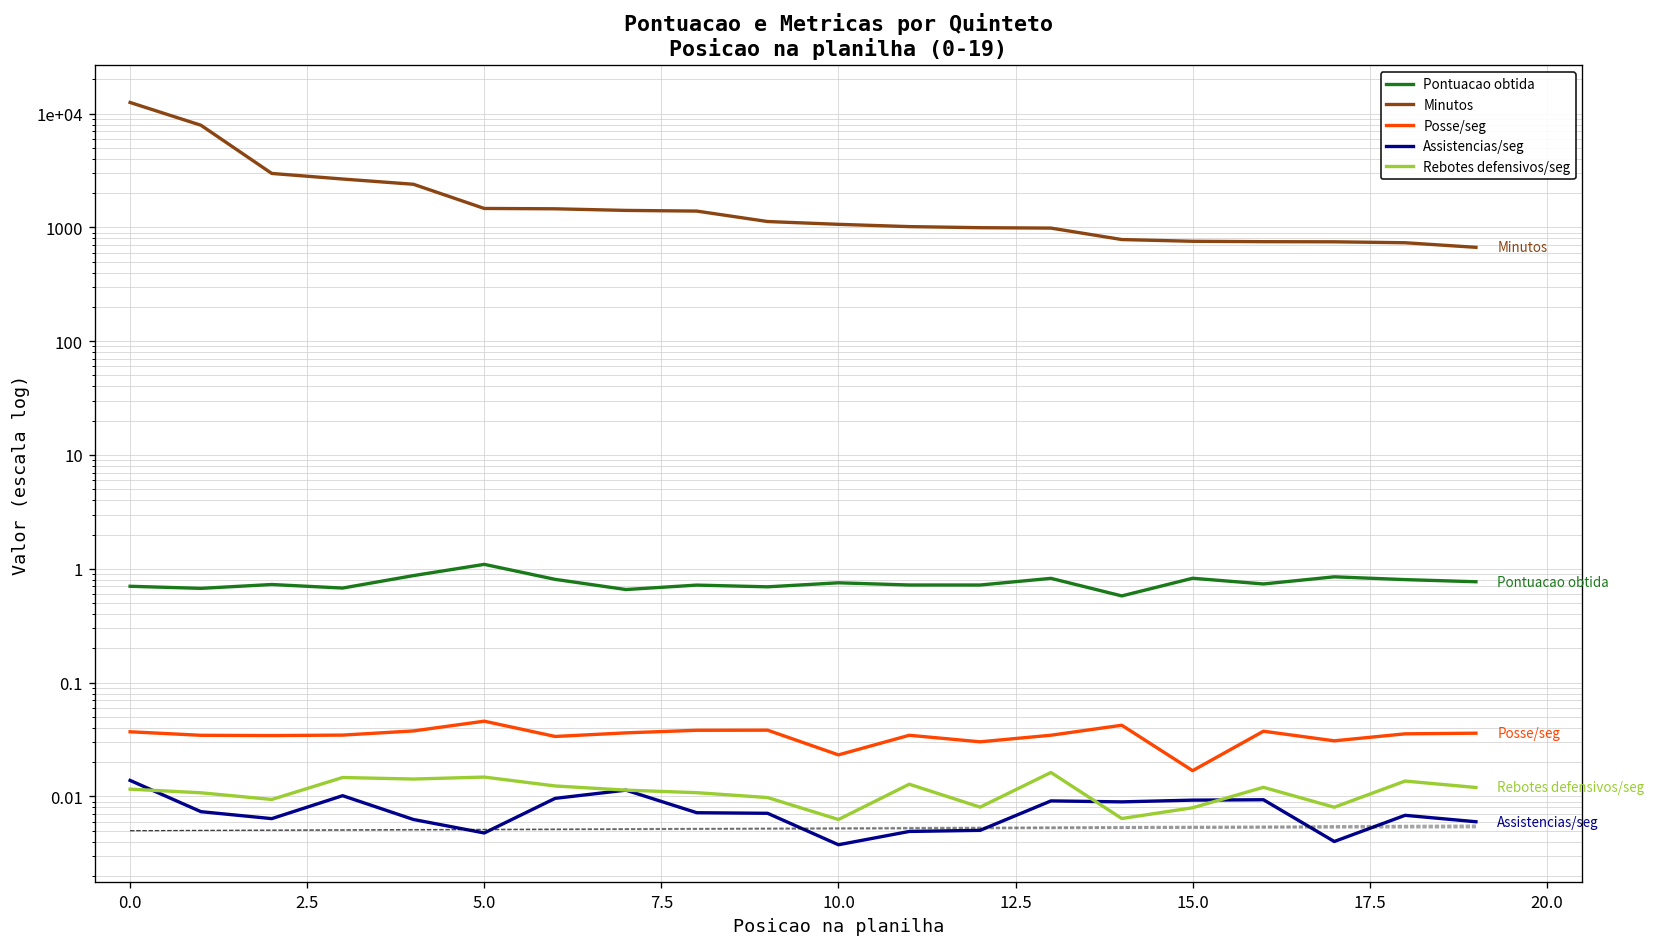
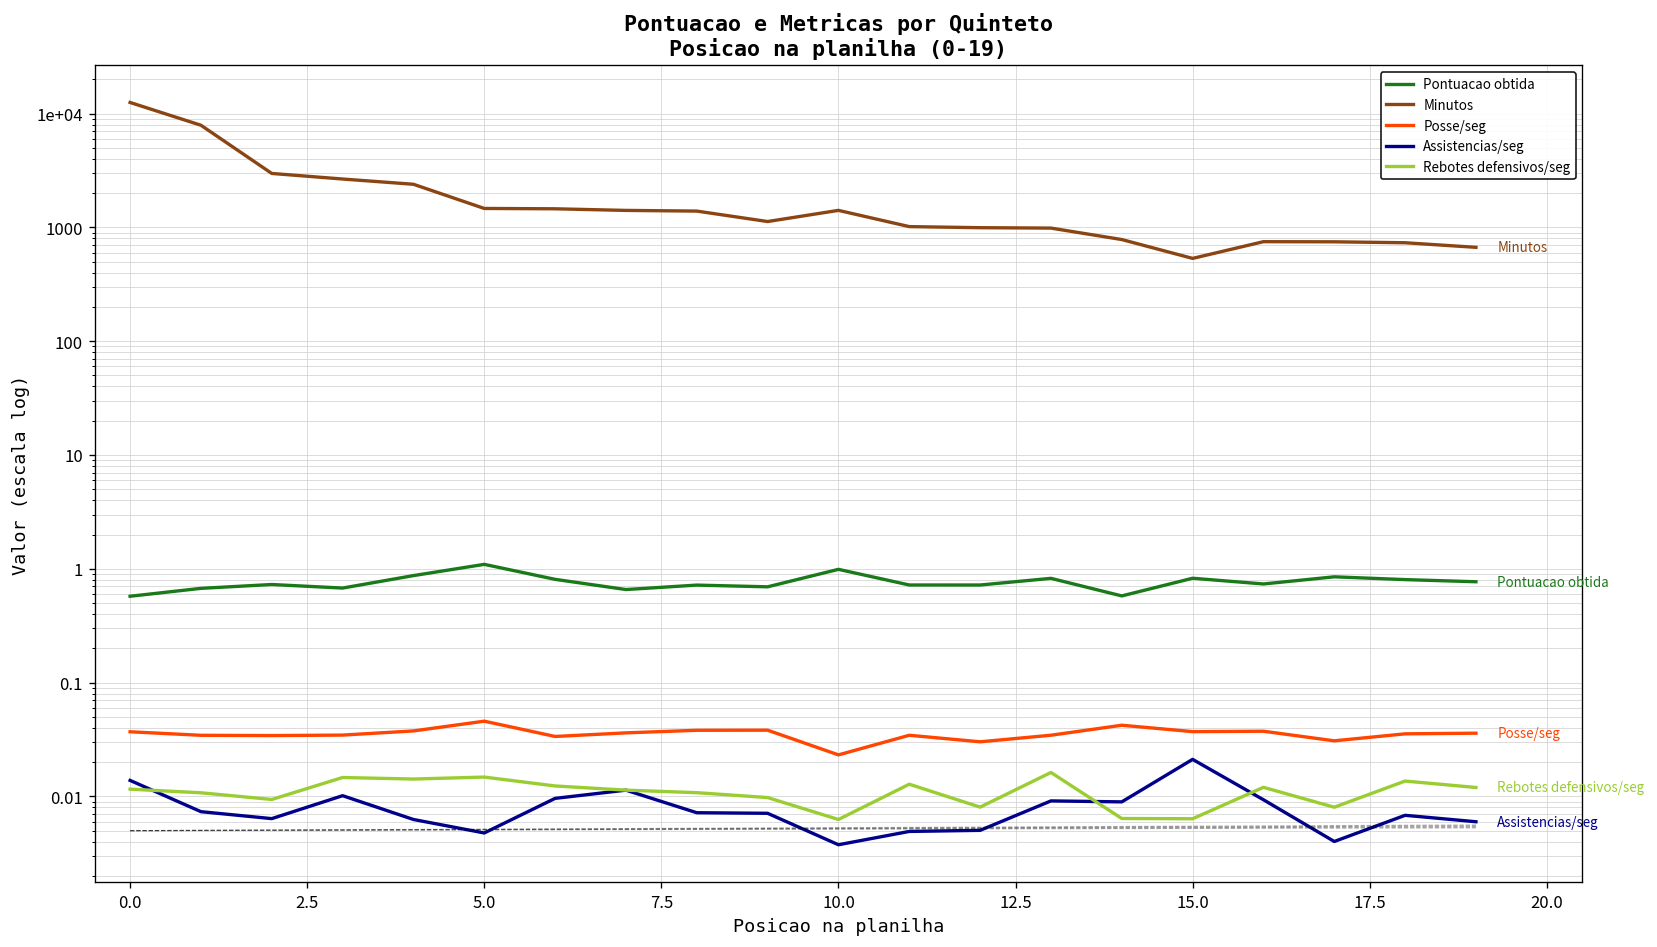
Pontuacao obtida, 0.0: 0.7 -> 0.6
Pontuacao obtida, 10.0: 0.8 -> 1.0
Minutos, 10.0: 1100 -> 1400
Minutos, 15.0: 800 -> 500
Posse/seg, 15.0: 0.017 -> 0.037
Assistencias/seg, 15.0: 0.009 -> 0.021
Rebotes defensivos/seg, 15.0: 0.008 -> 0.006
